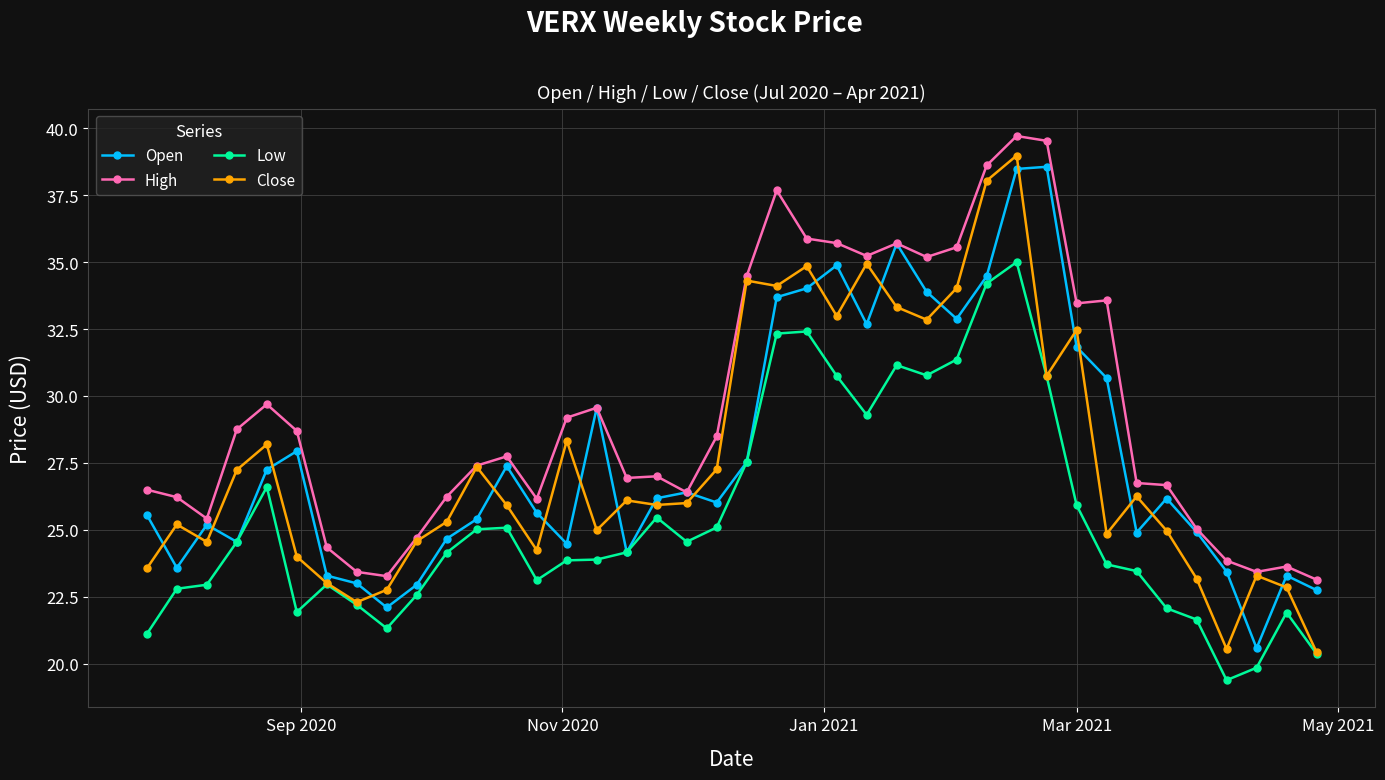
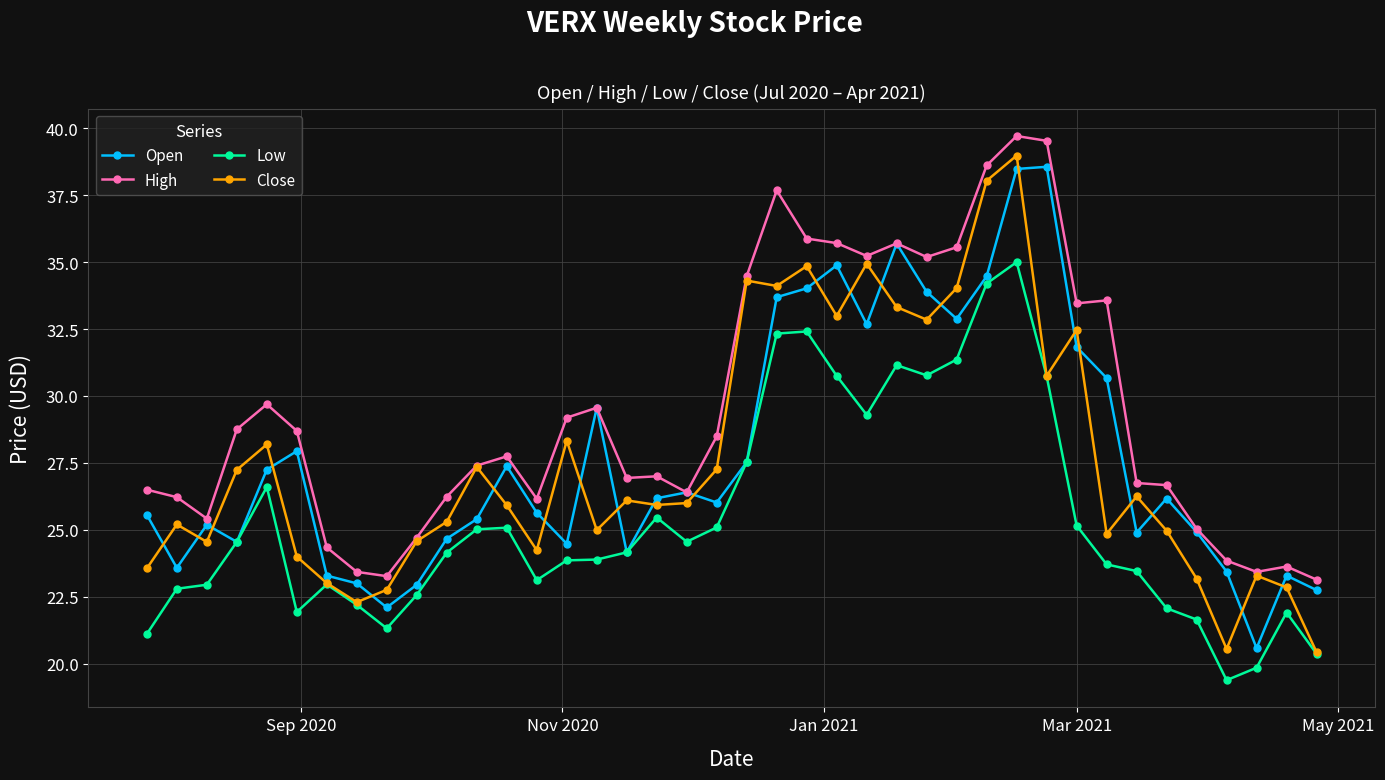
Low, Mar 2021: 25.9 -> 25.2
